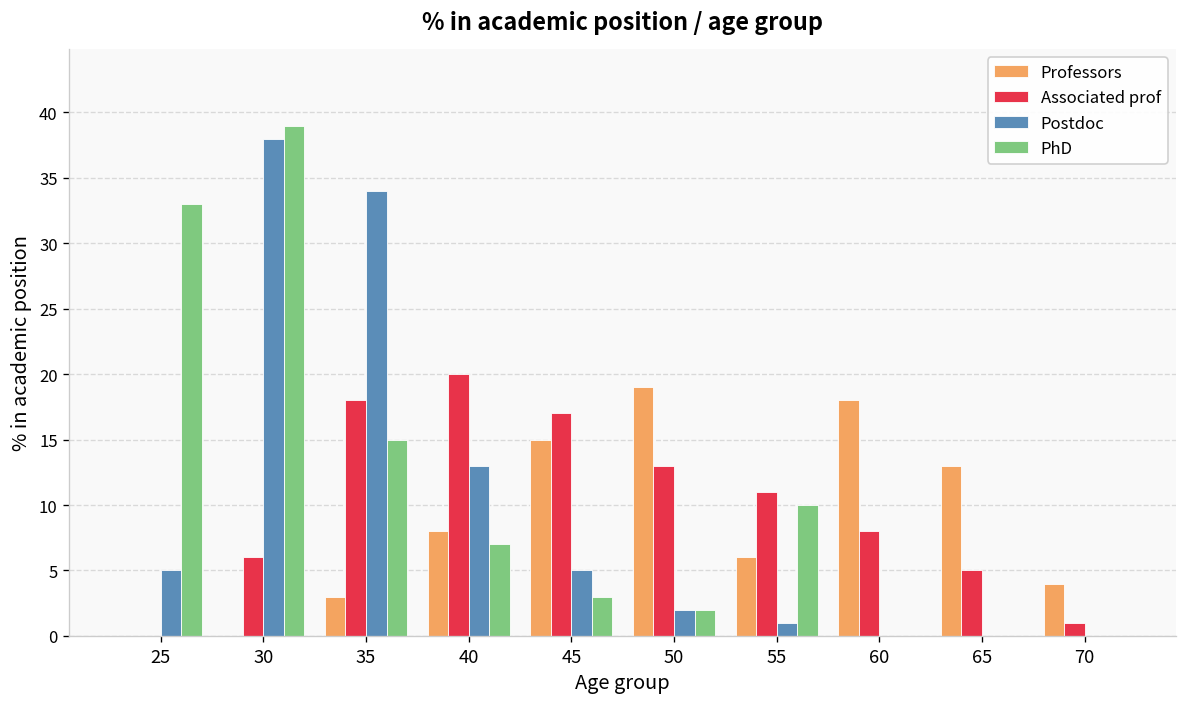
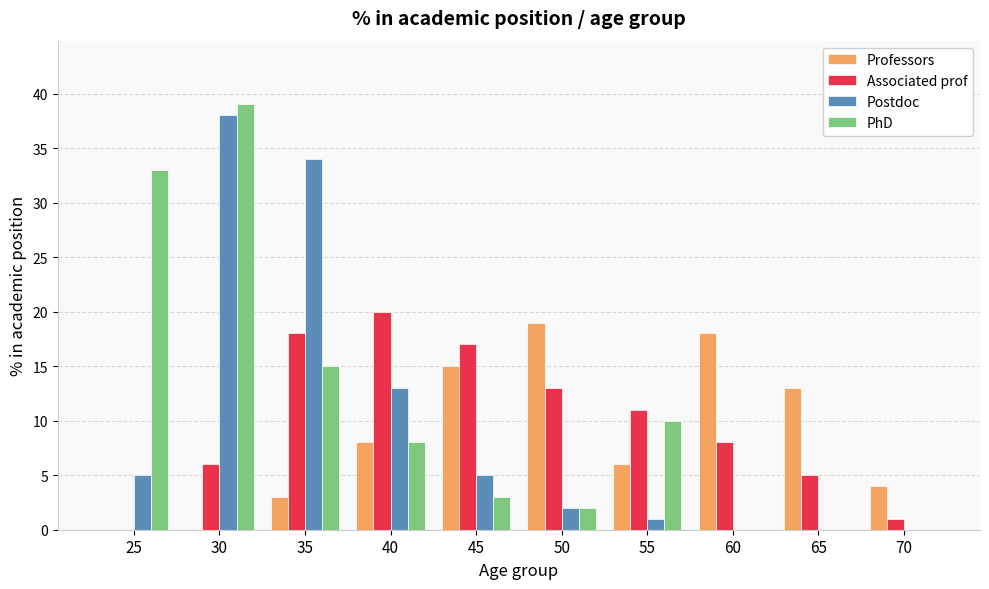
PhD, 40: 7 -> 8
